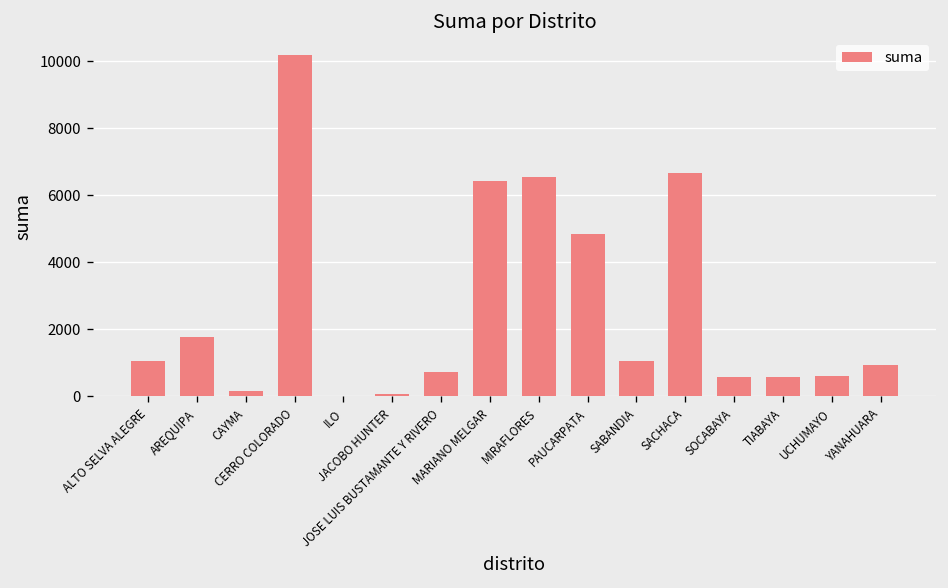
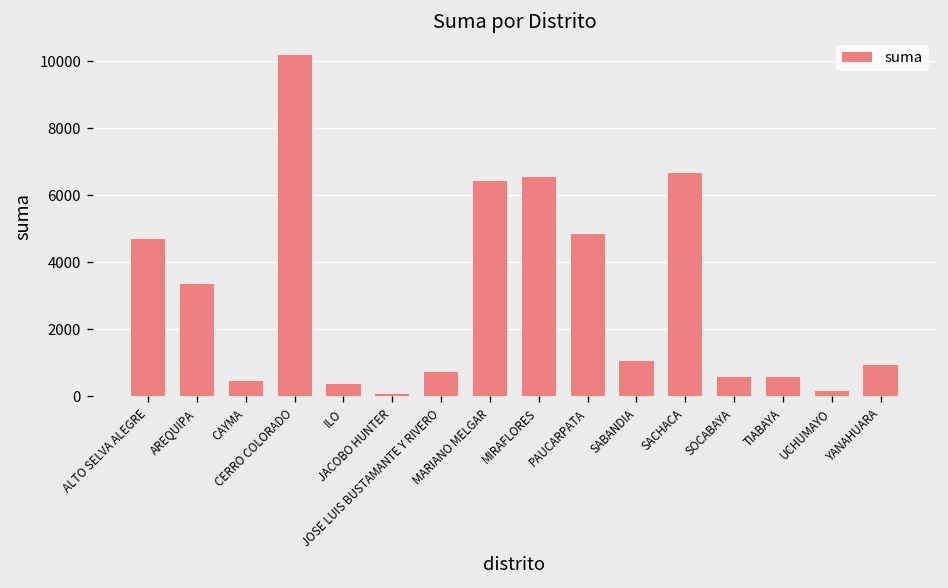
ALTO SELVA ALEGRE: 1000 -> 4700
AREQUIPA: 1800 -> 3300
CAYMA: 200 -> 500
ILO: 0 -> 400
UCHUMAYO: 600 -> 100
